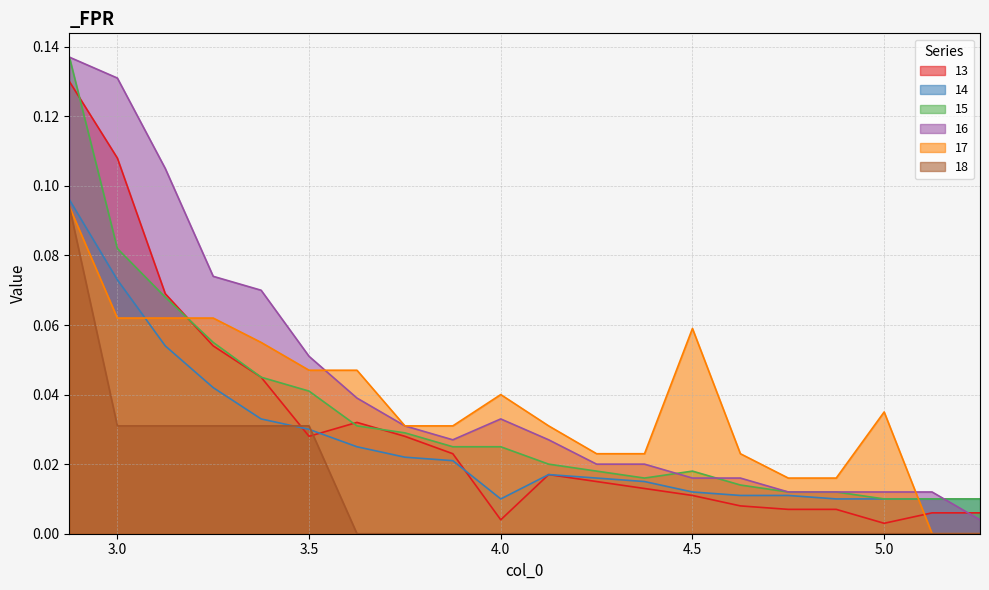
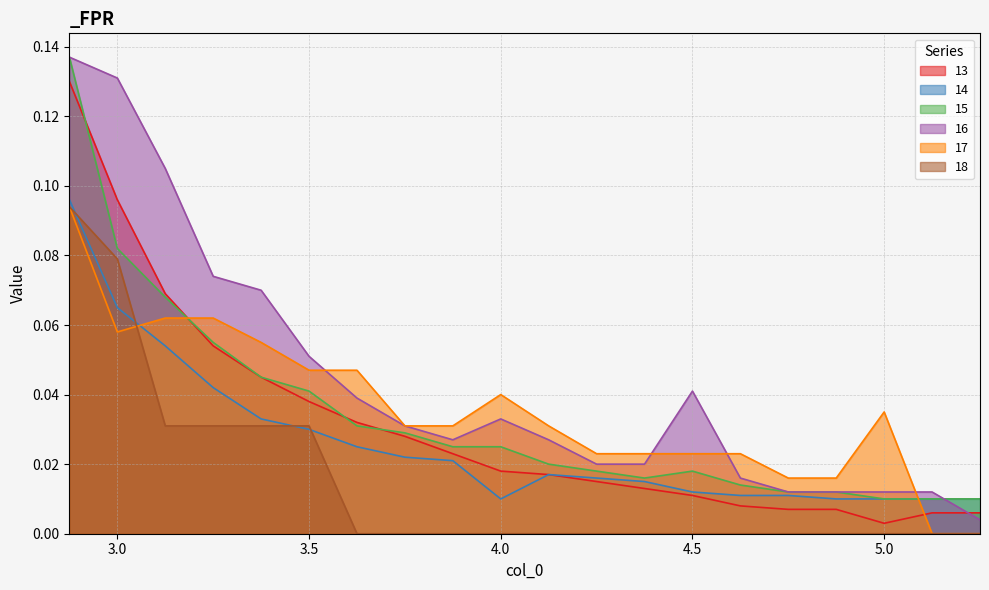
13, 3.0: 0.108 -> 0.096
14, 3.0: 0.073 -> 0.065
17, 3.0: 0.062 -> 0.058
18, 3.0: 0.031 -> 0.079
13, 3.5: 0.028 -> 0.038
13, 4.0: 0.004 -> 0.018
16, 4.5: 0.016 -> 0.041
17, 4.5: 0.059 -> 0.023
